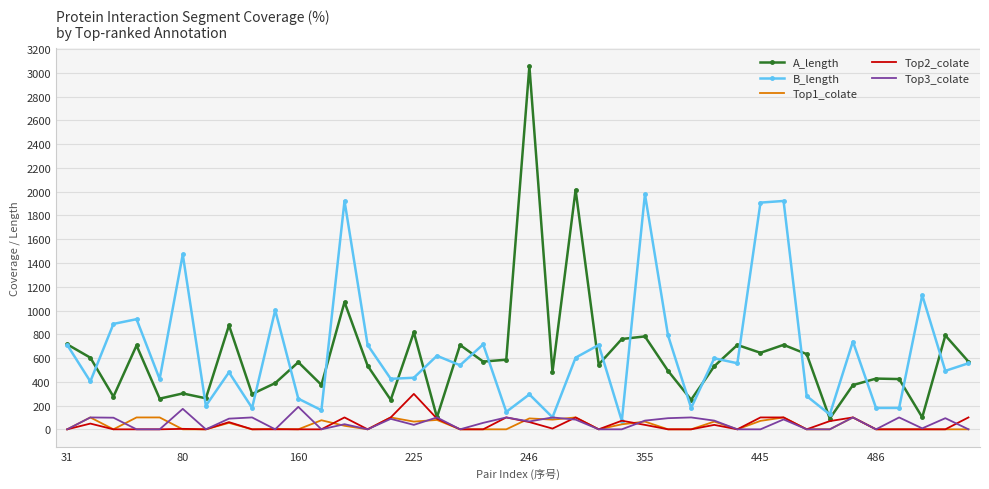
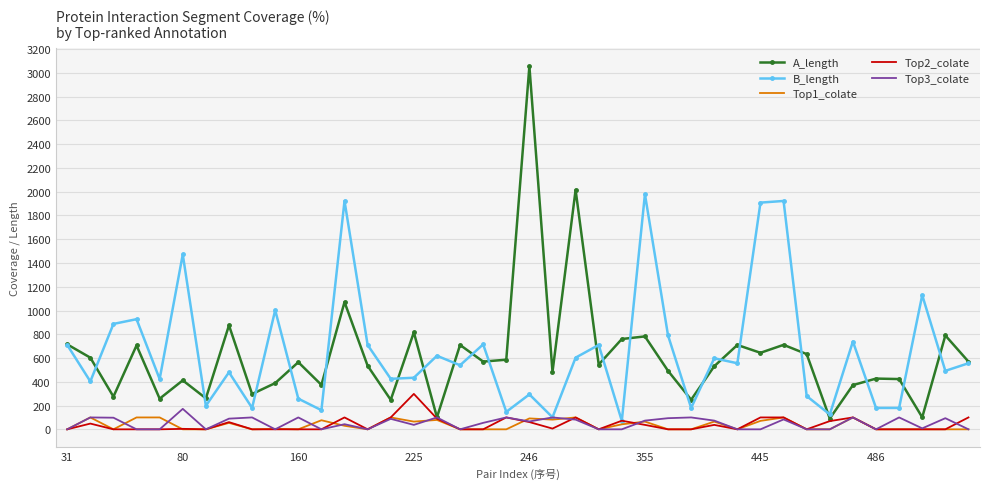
A_length, 80: 300 -> 410
Top3_colate, 160: 190 -> 100
